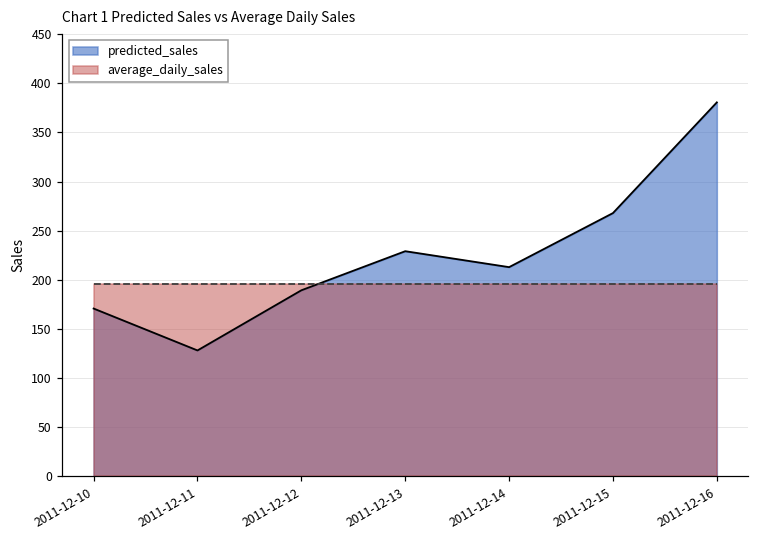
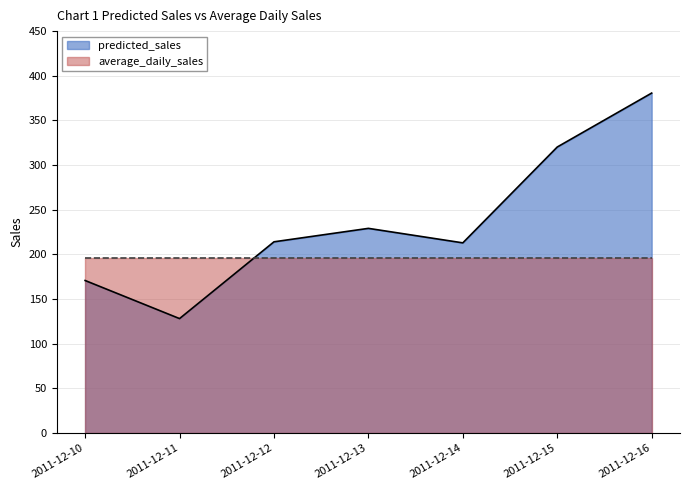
predicted_sales, 2011-12-12: 190 -> 210
predicted_sales, 2011-12-15: 270 -> 320
